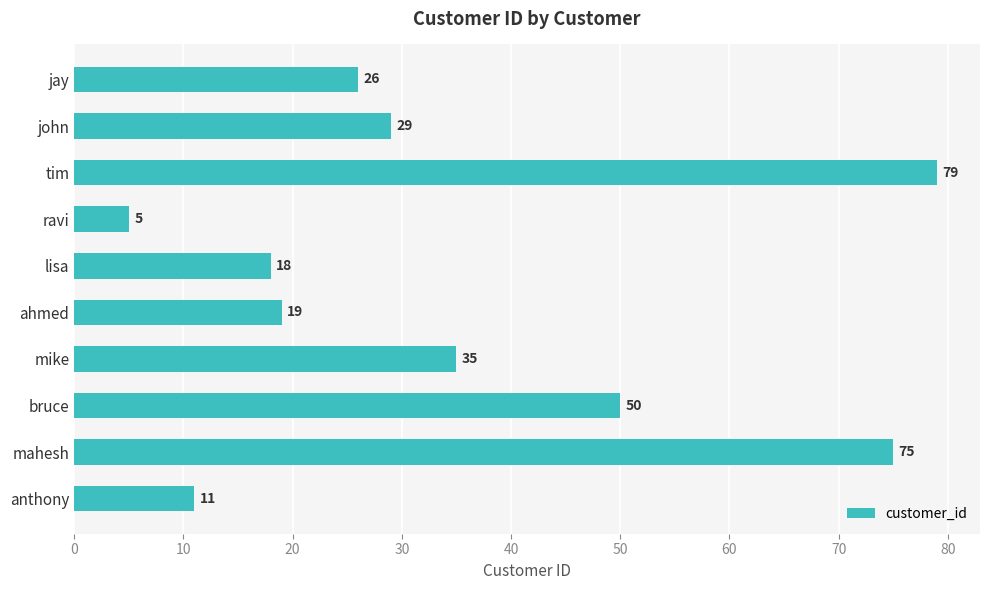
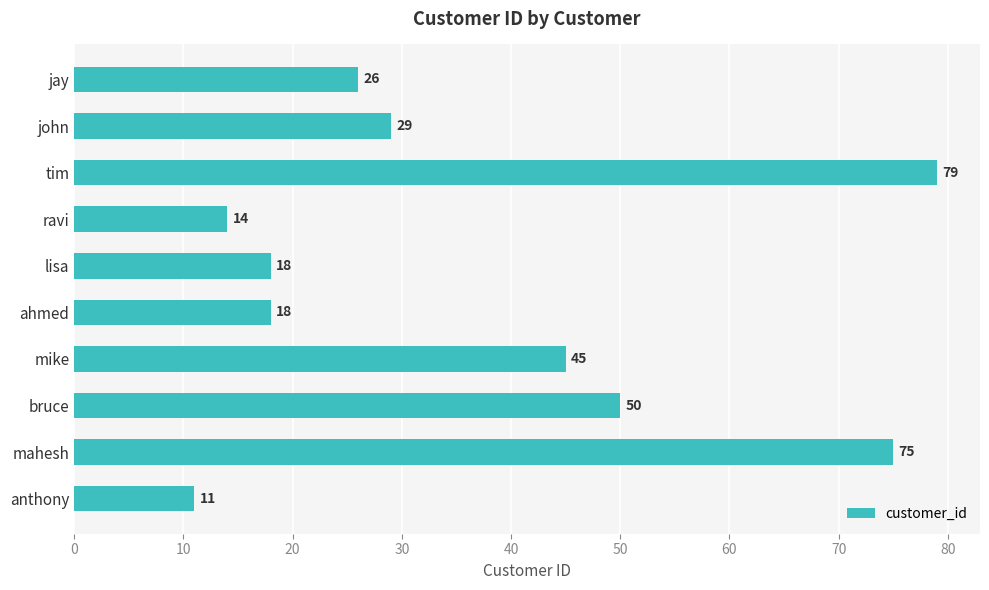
ravi: 5 -> 14
ahmed: 19 -> 18
mike: 35 -> 45
